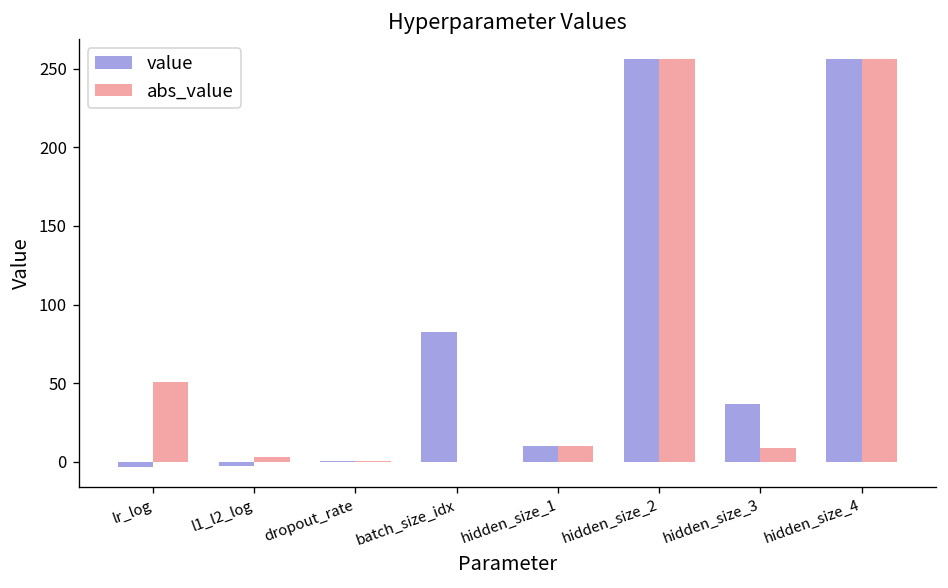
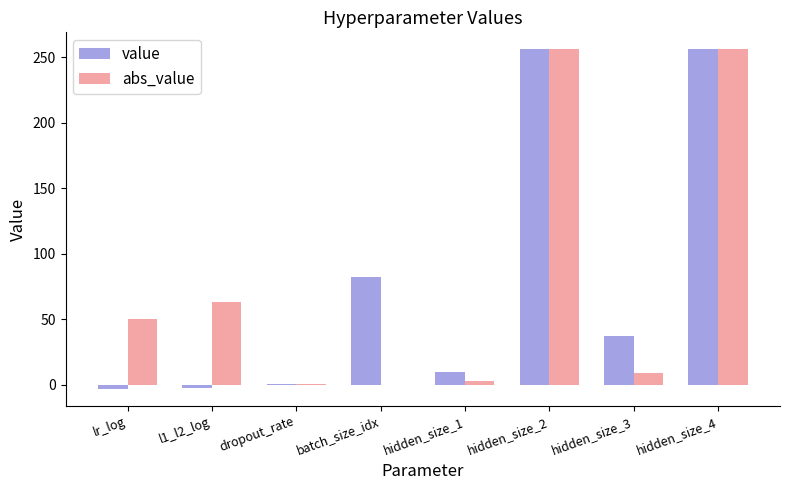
abs_value, l1_l2_log: 3 -> 63
abs_value, hidden_size_1: 10 -> 3
